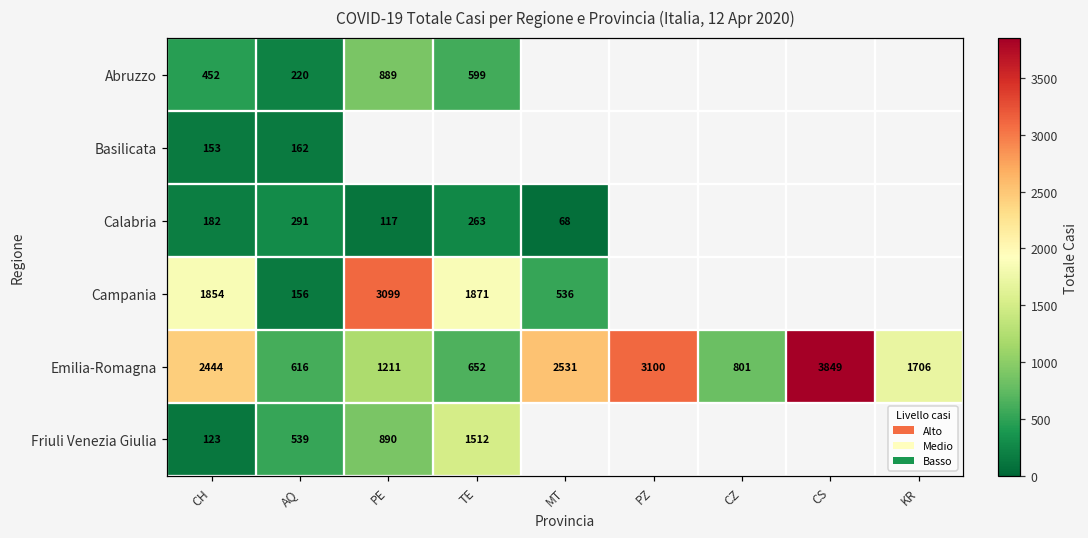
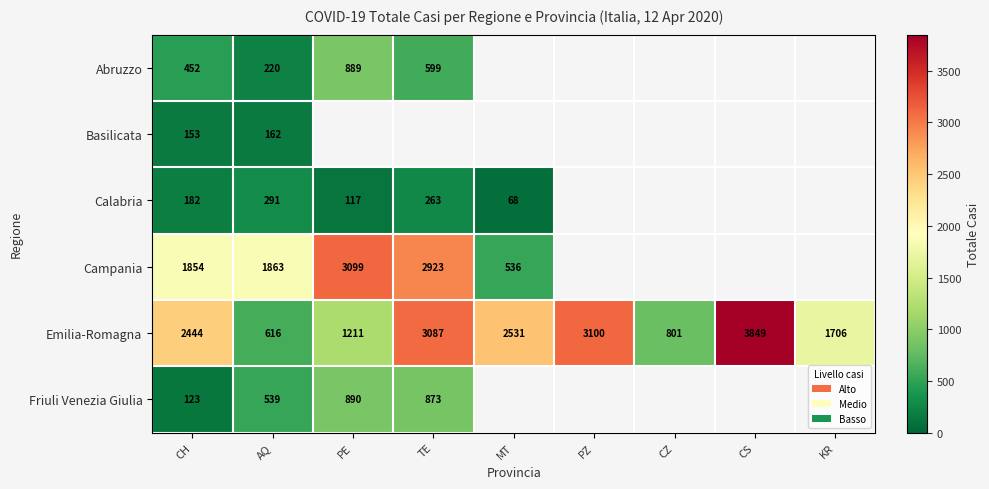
Campania, AQ: 156 -> 1863
Campania, TE: 1871 -> 2923
Emilia-Romagna, TE: 652 -> 3087
Friuli Venezia Giulia, TE: 1512 -> 873
